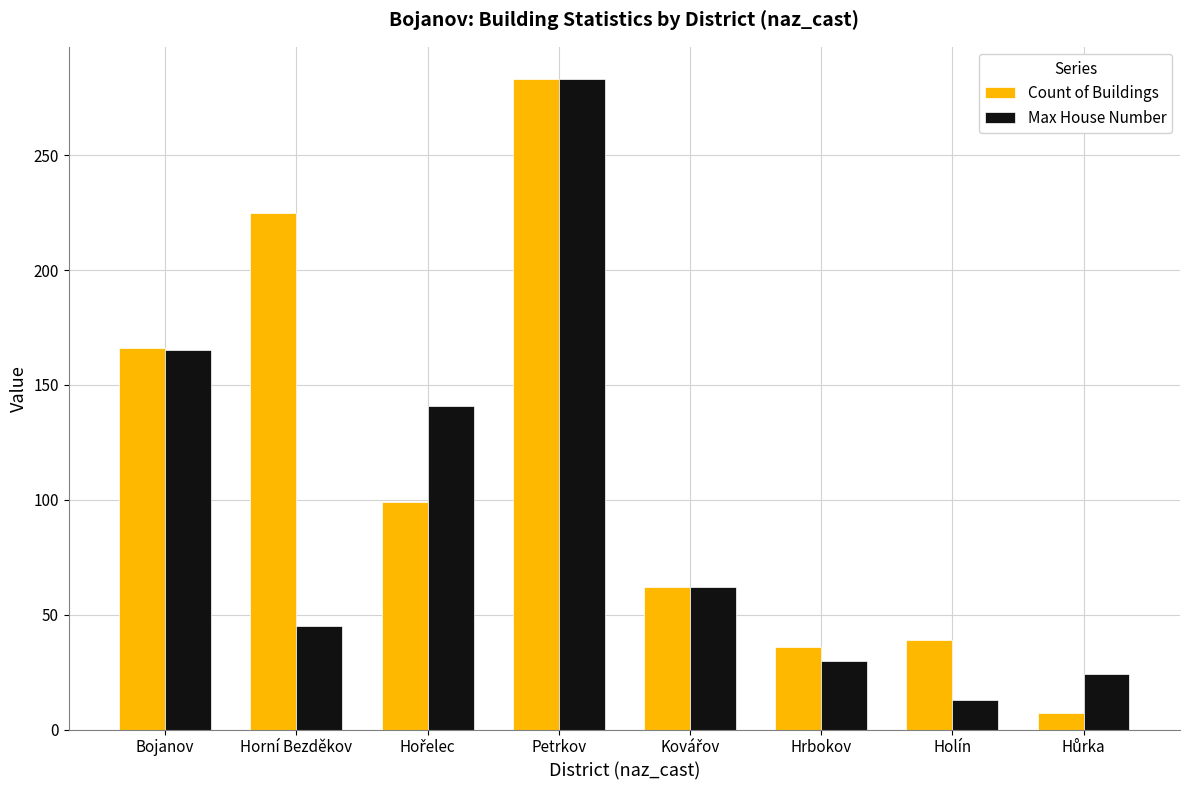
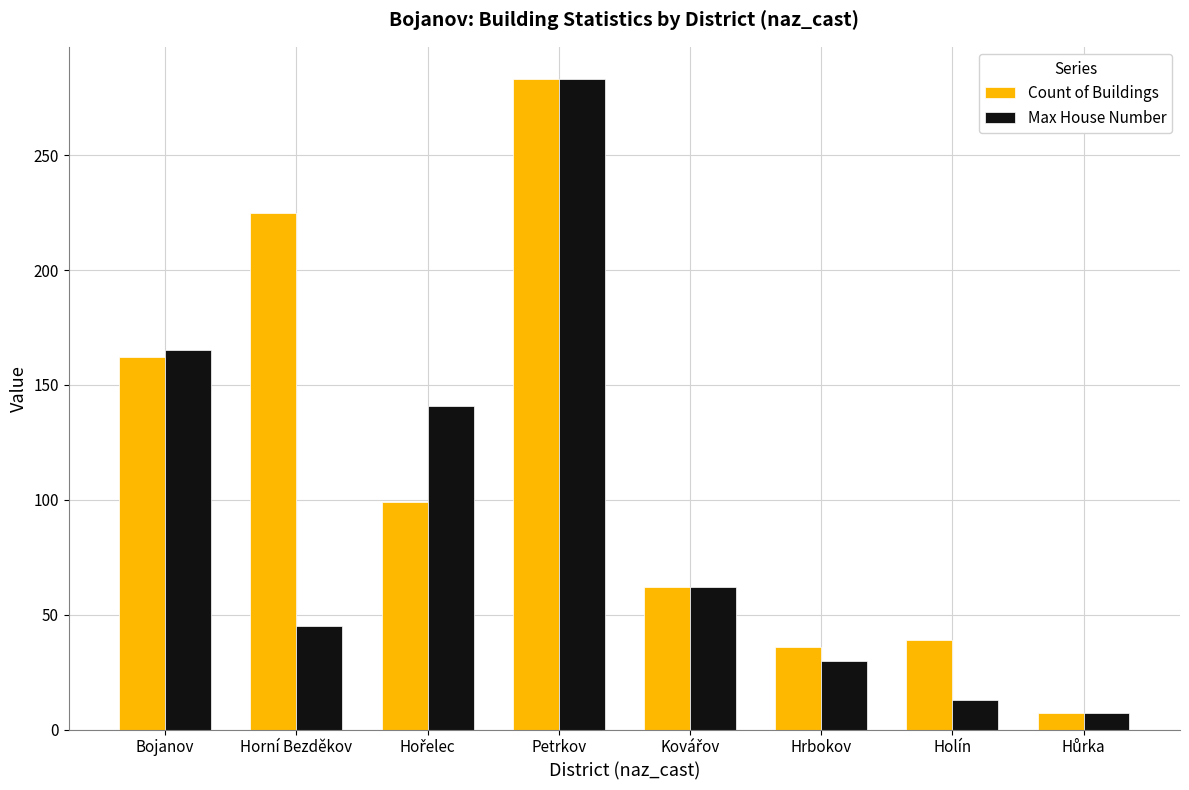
Count of Buildings, Bojanov: 166 -> 162
Max House Number, Hůrka: 24 -> 7
